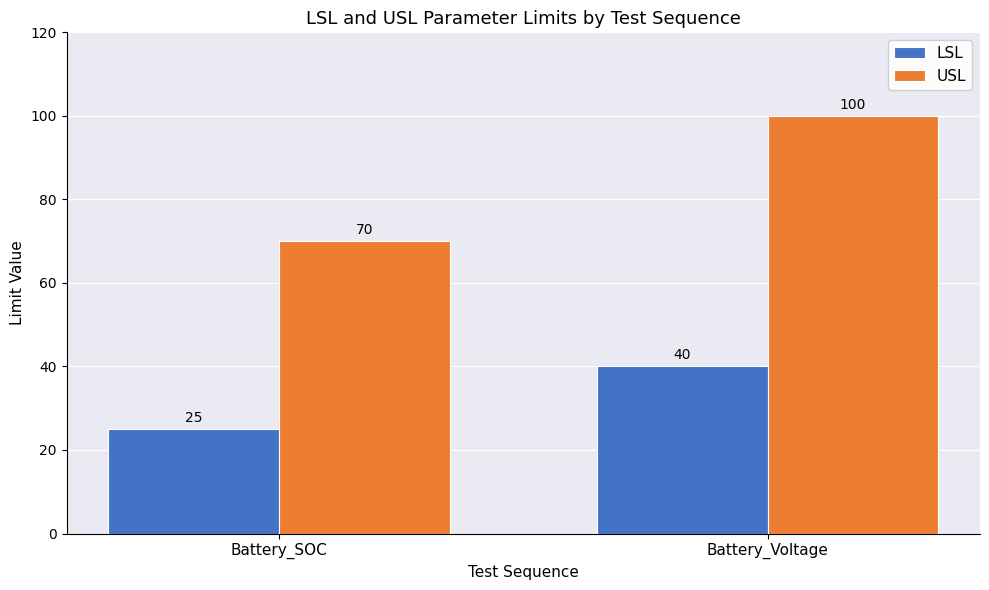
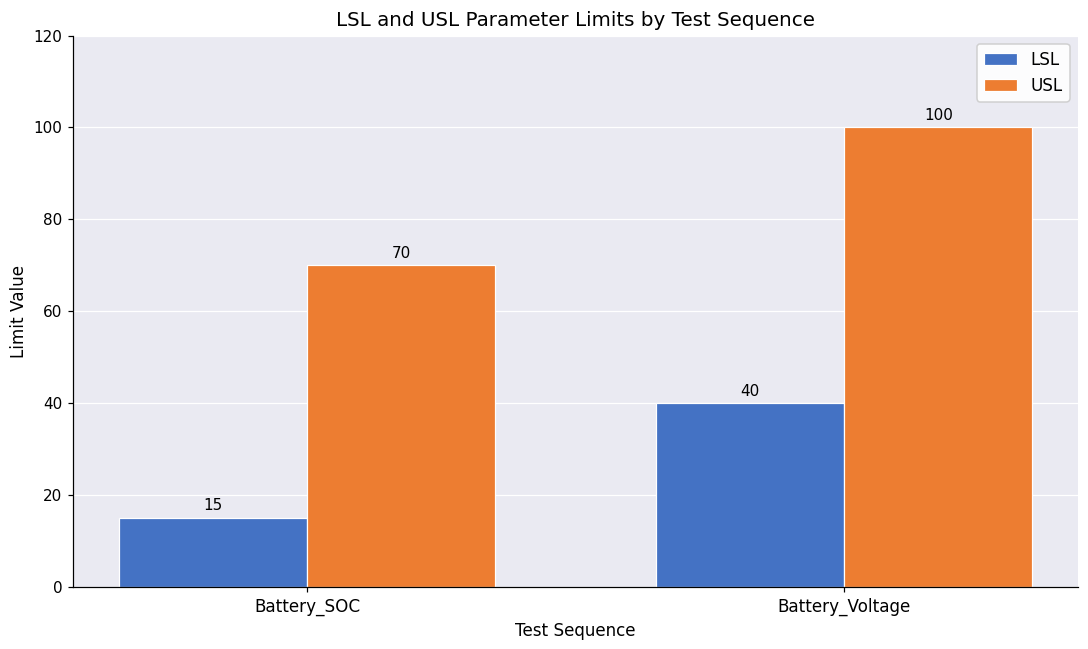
LSL, Battery_SOC: 25 -> 15
